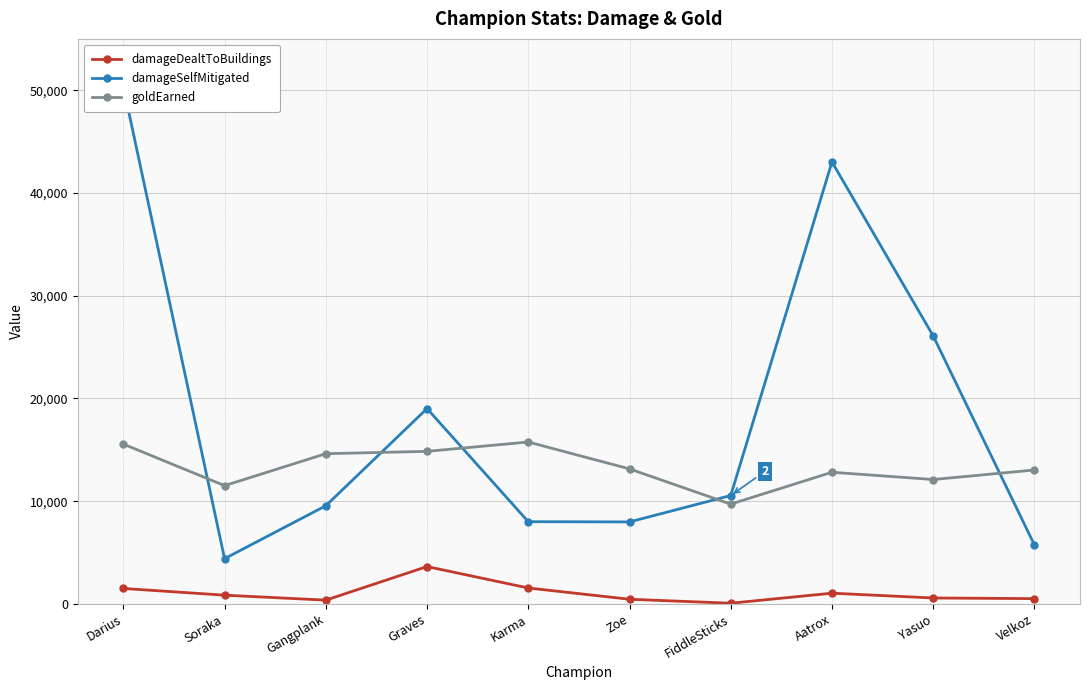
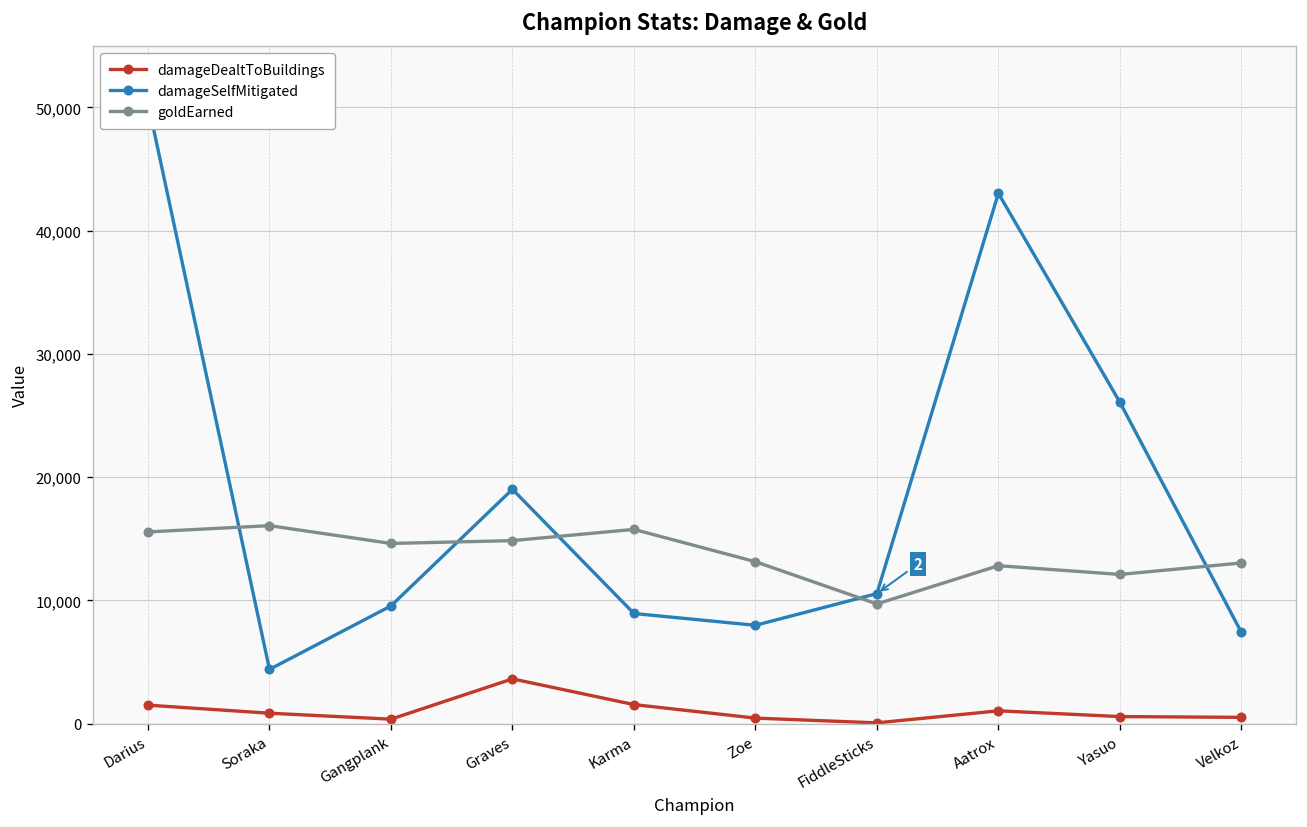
goldEarned, Soraka: 11,500 -> 16,100
damageSelfMitigated, Karma: 8,000 -> 8,900
damageSelfMitigated, Velkoz: 5,700 -> 7,400
